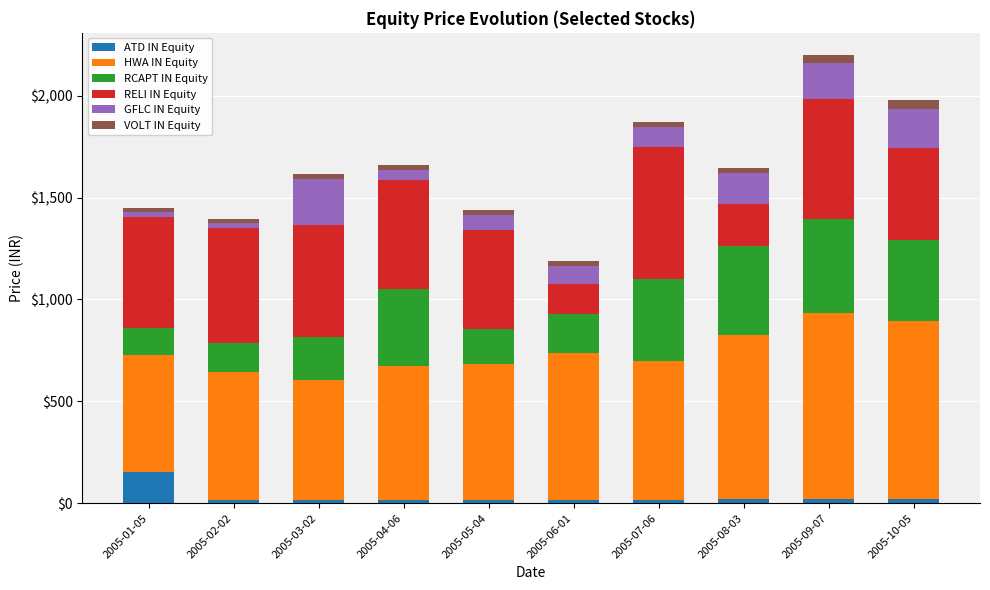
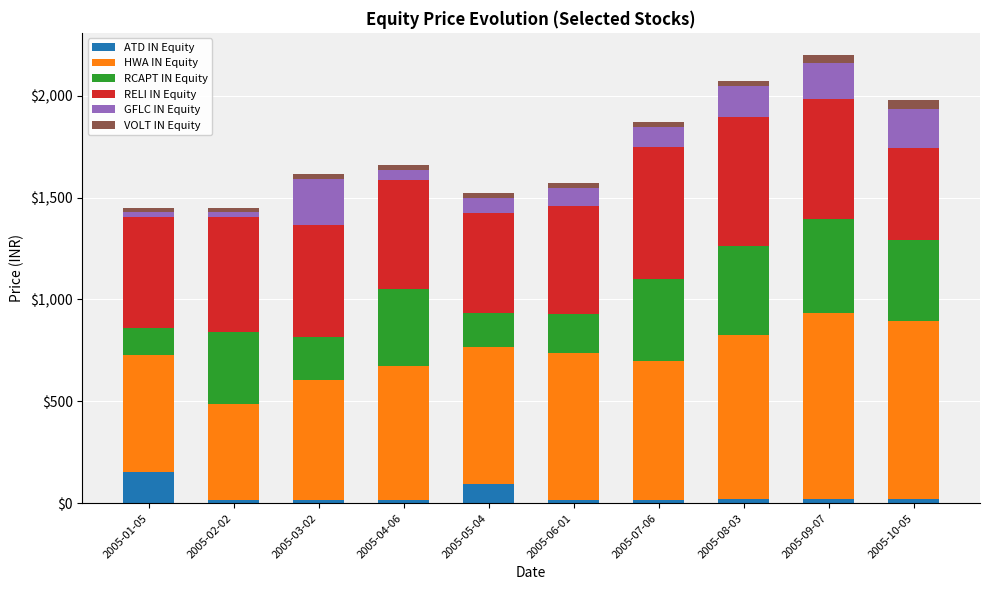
HWA IN Equity, 2005-02-02: $630 -> $470
RCAPT IN Equity, 2005-02-02: $140 -> $350
ATD IN Equity, 2005-05-04: $10 -> $100
RELI IN Equity, 2005-06-01: $140 -> $530
RELI IN Equity, 2005-08-03: $210 -> $630
